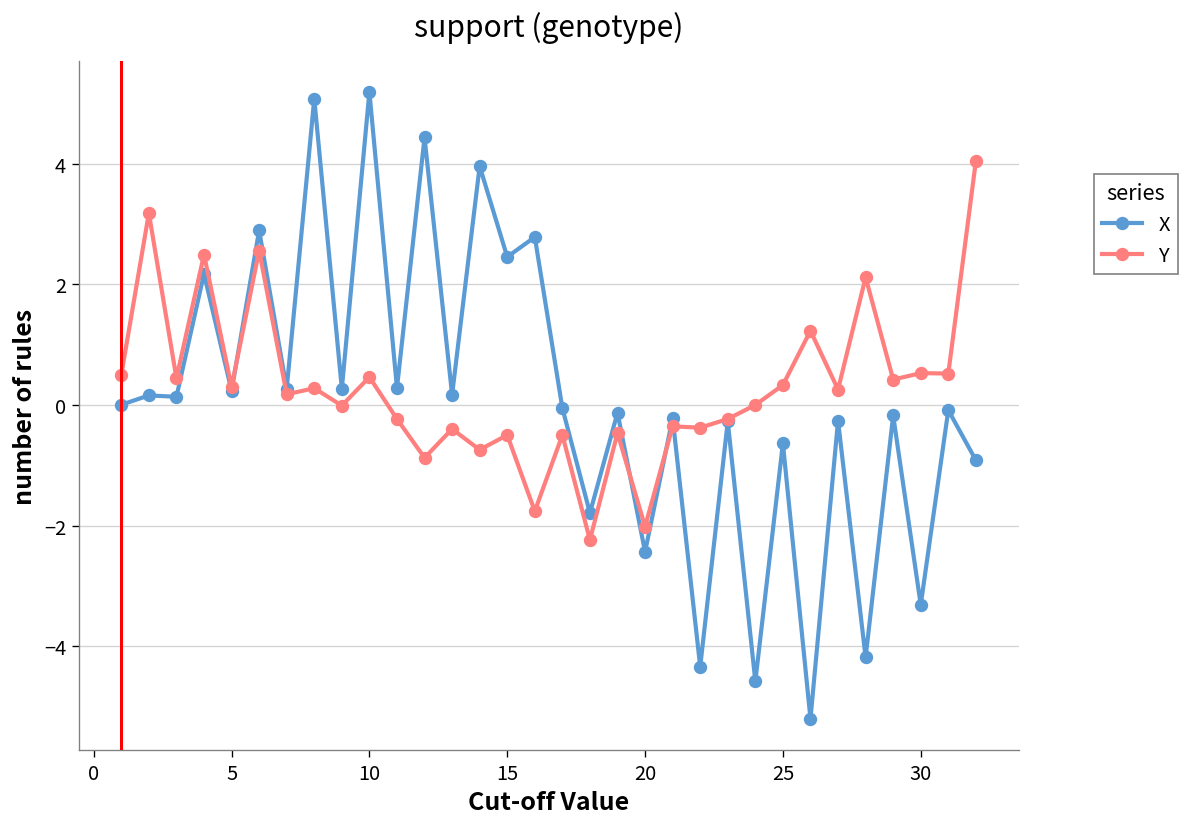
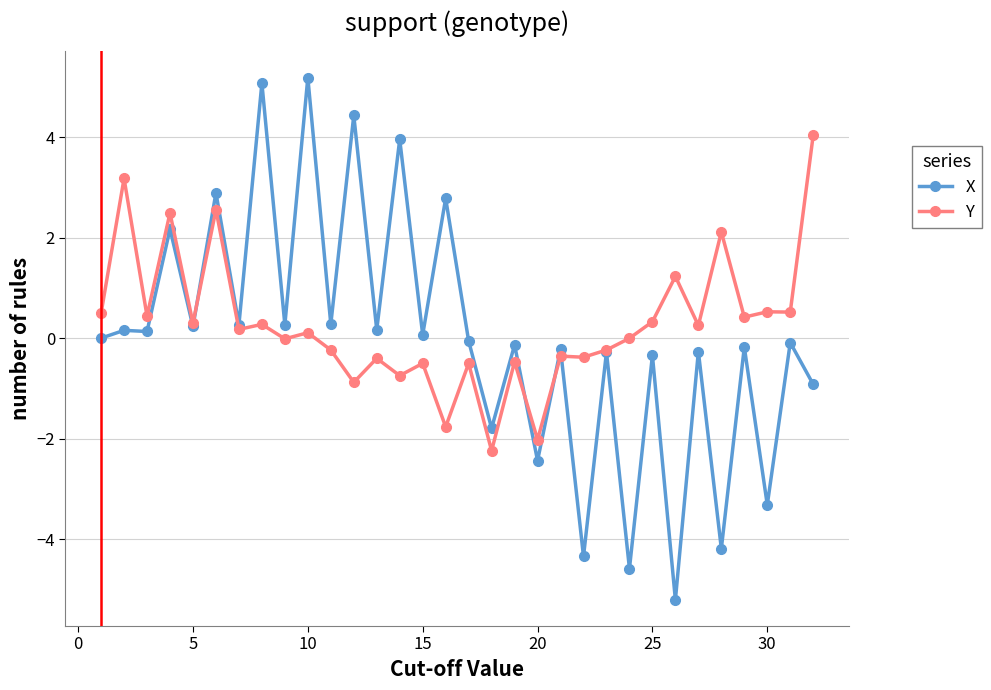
Y, 10: 0.5 -> 0.1
X, 15: 2.5 -> 0.1
X, 25: -0.6 -> -0.3
